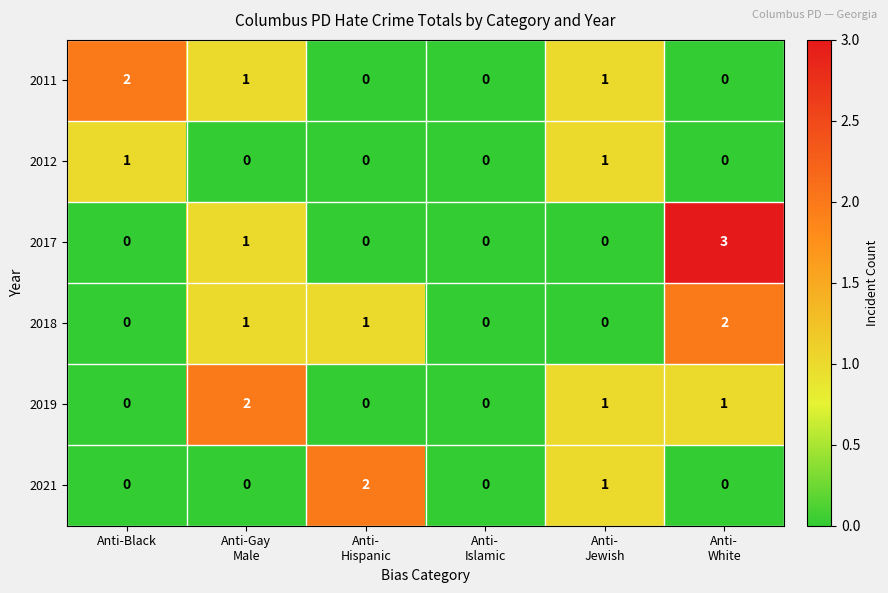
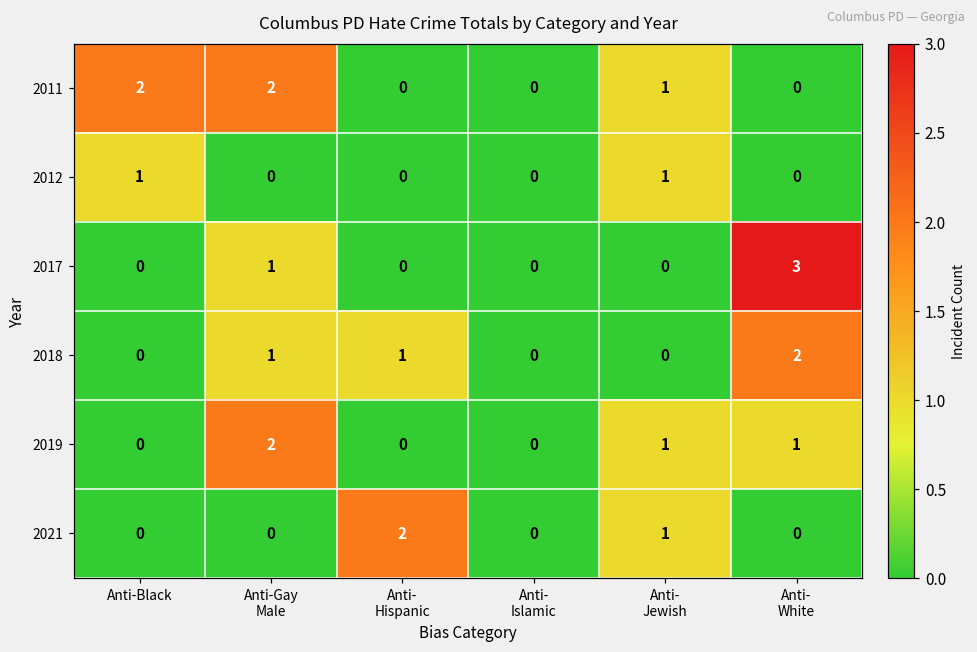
2011, Anti-Gay Male: 1 -> 2
